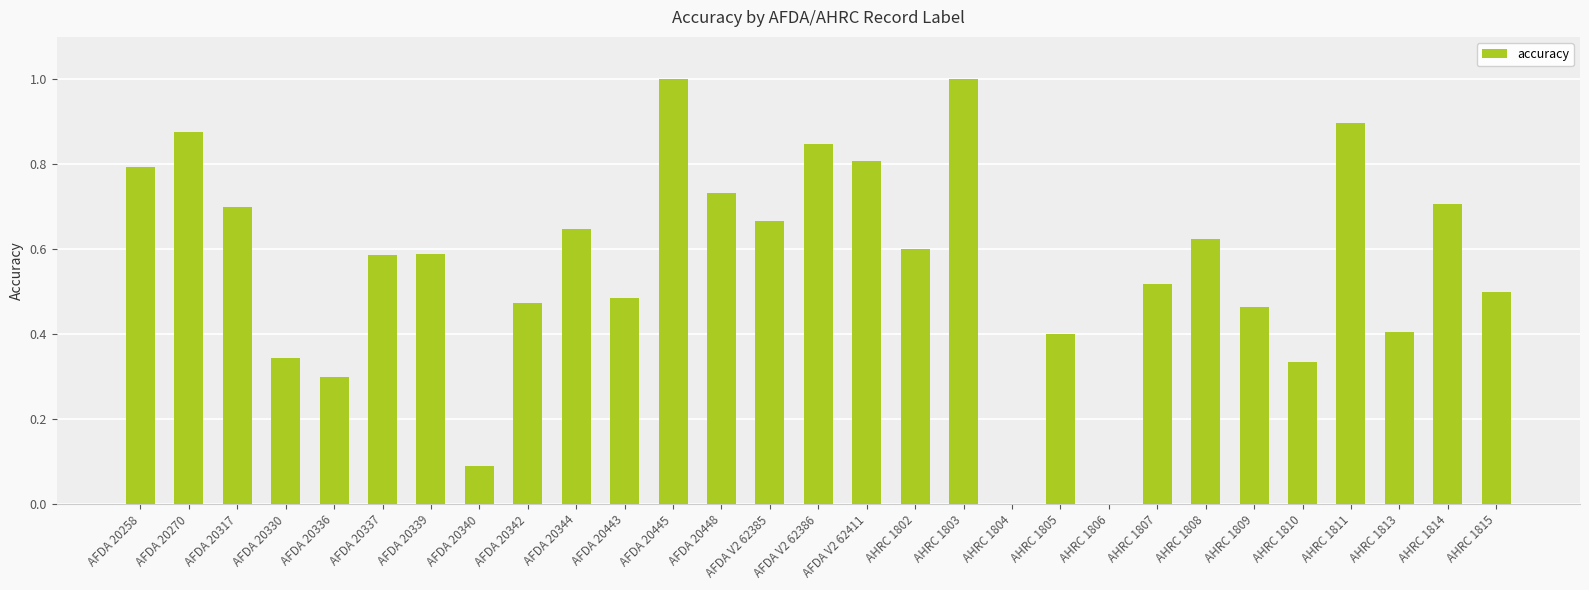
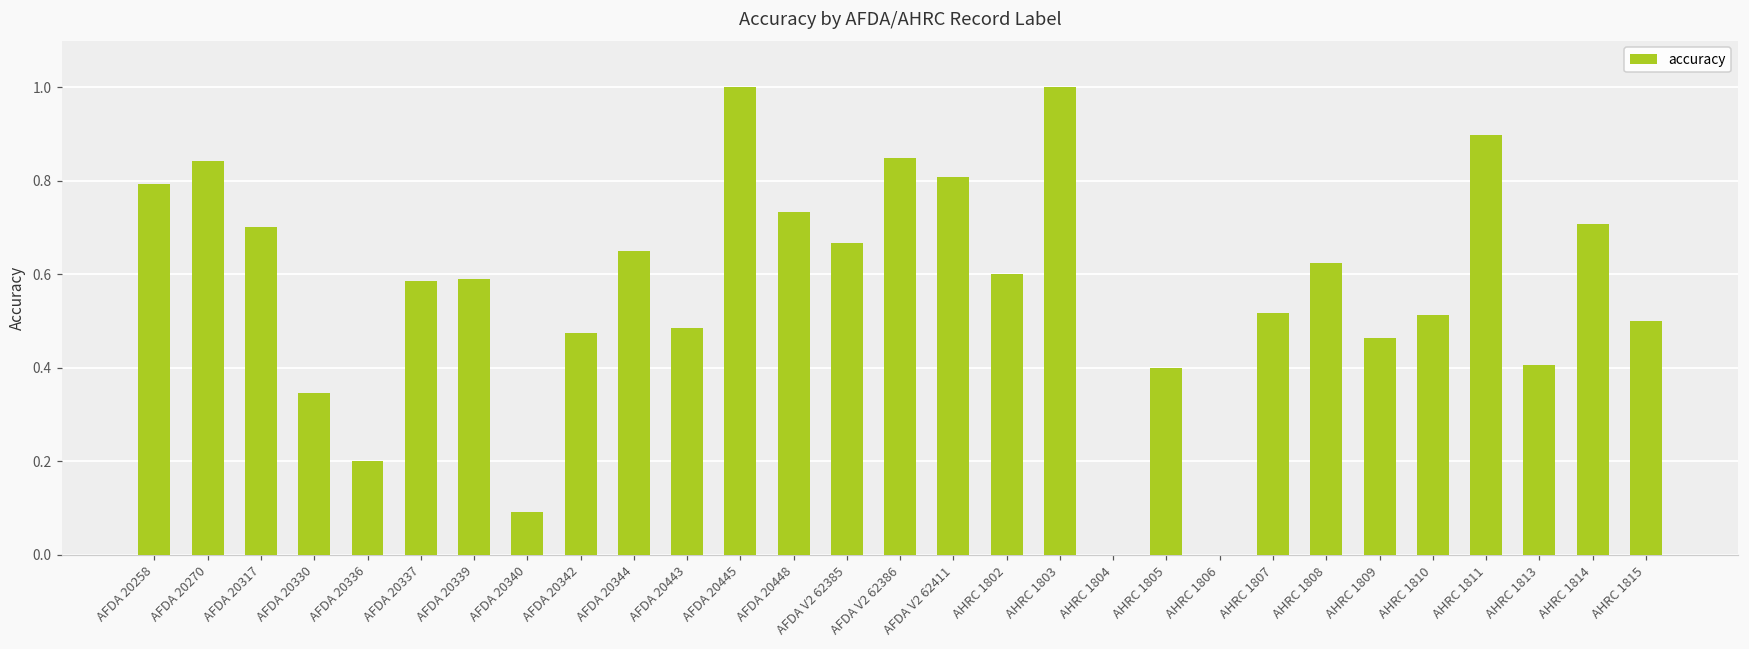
AFDA 20270: 0.88 -> 0.84
AFDA 20336: 0.3 -> 0.2
AHRC 1810: 0.33 -> 0.51
